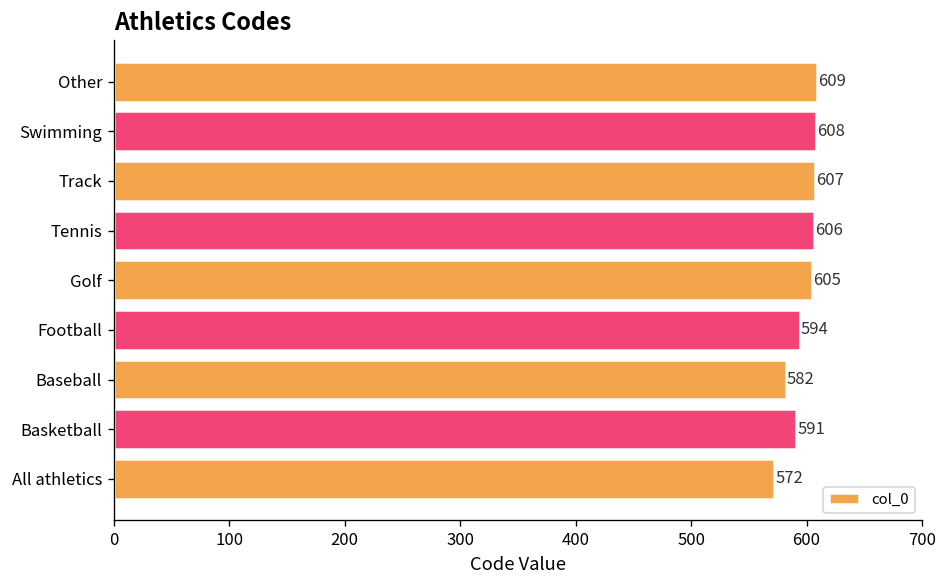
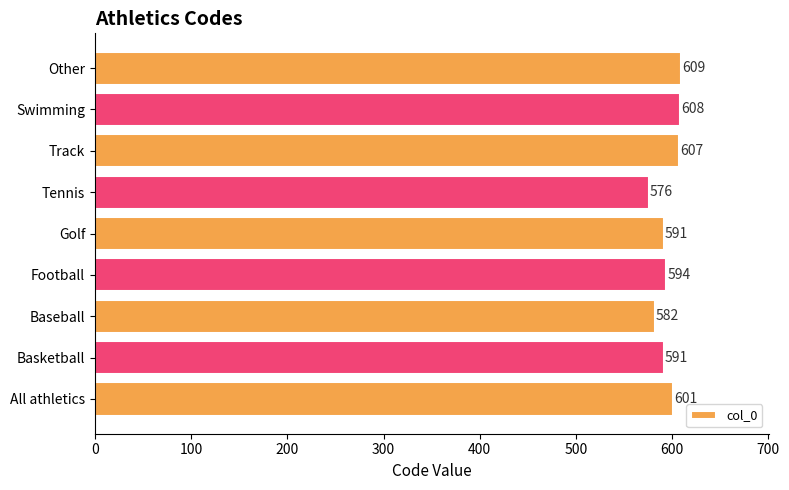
Tennis: 606 -> 576
Golf: 605 -> 591
All athletics: 572 -> 601
